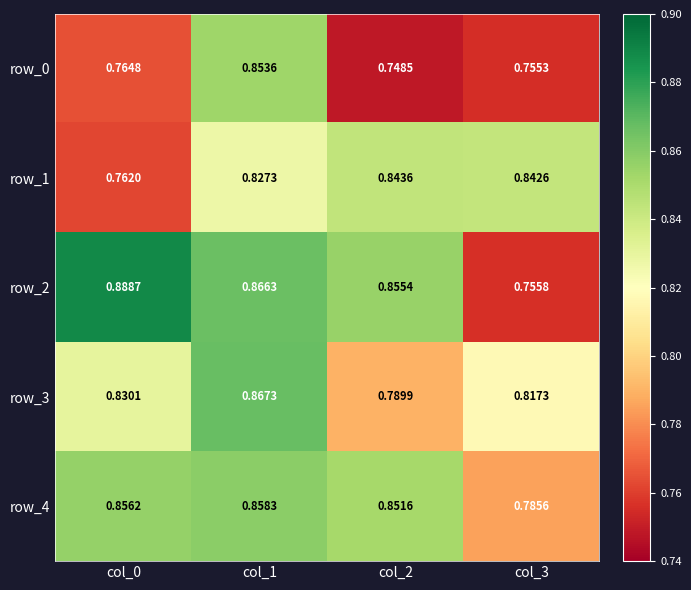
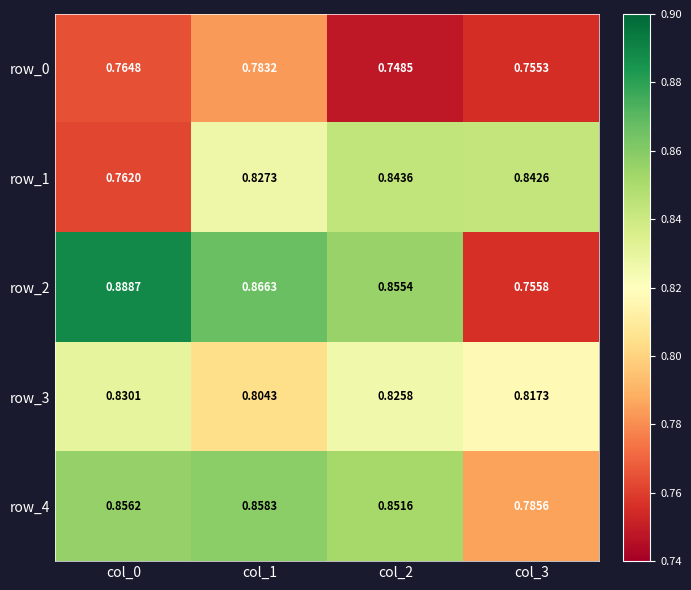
row_0, col_1: 0.8536 -> 0.7832
row_3, col_1: 0.8673 -> 0.8043
row_3, col_2: 0.7899 -> 0.8258
